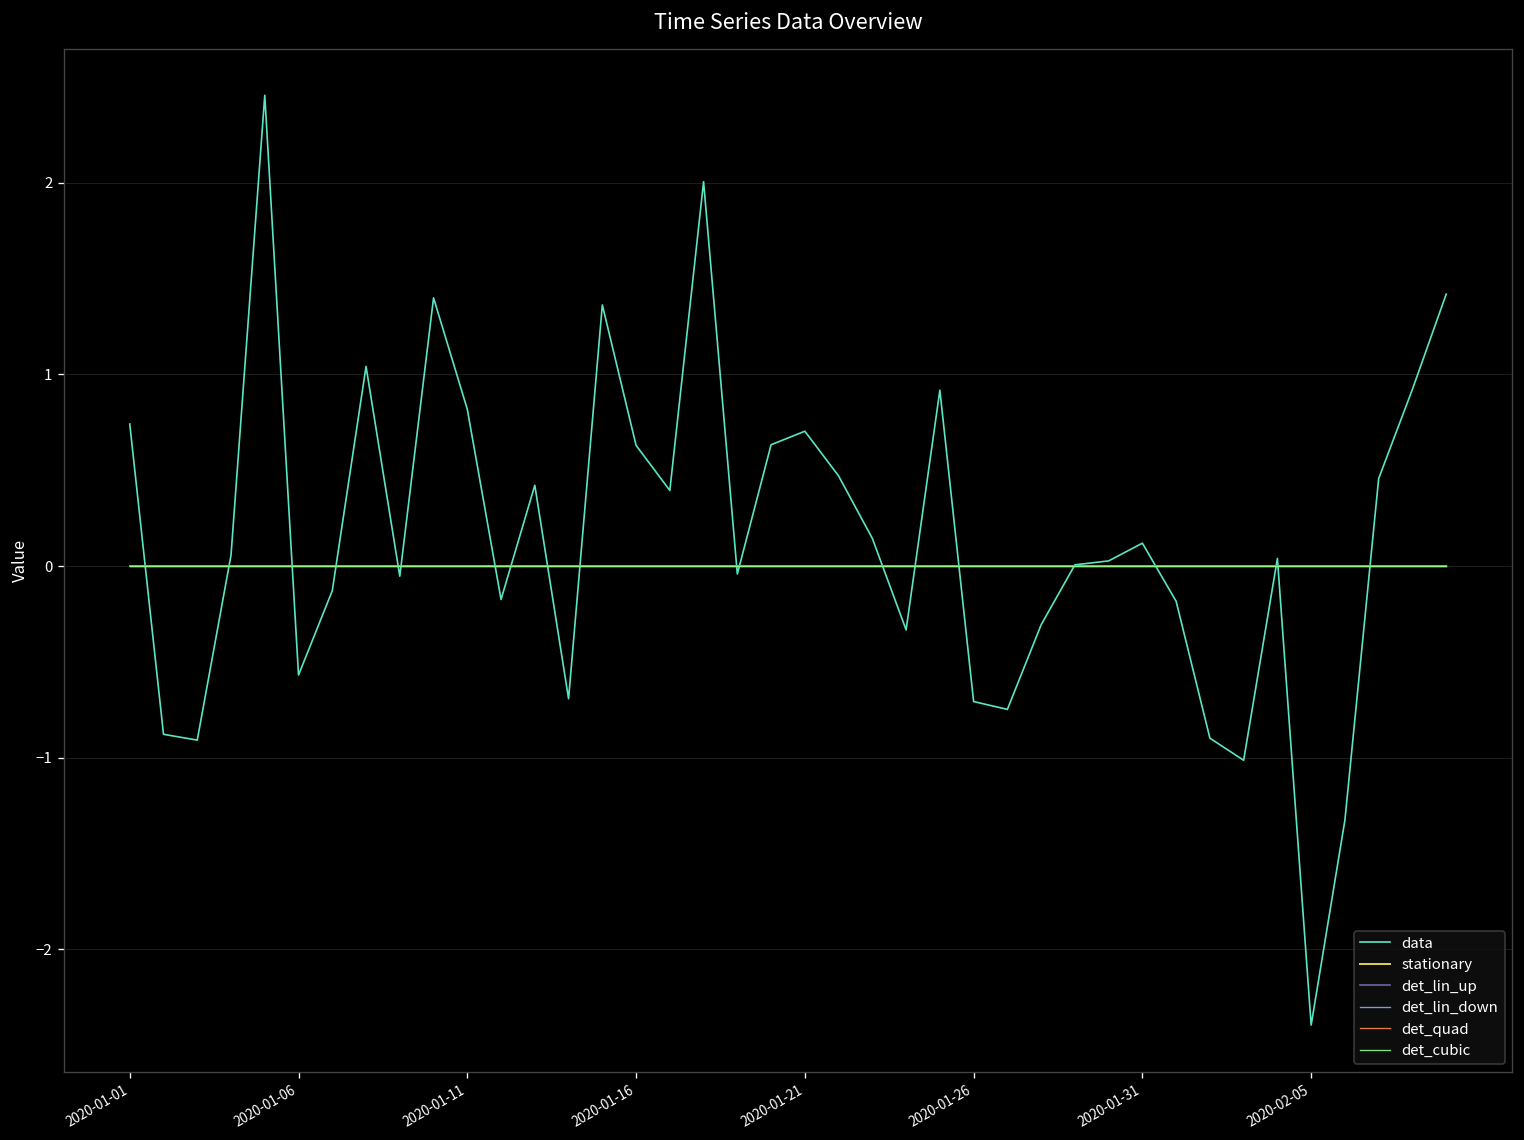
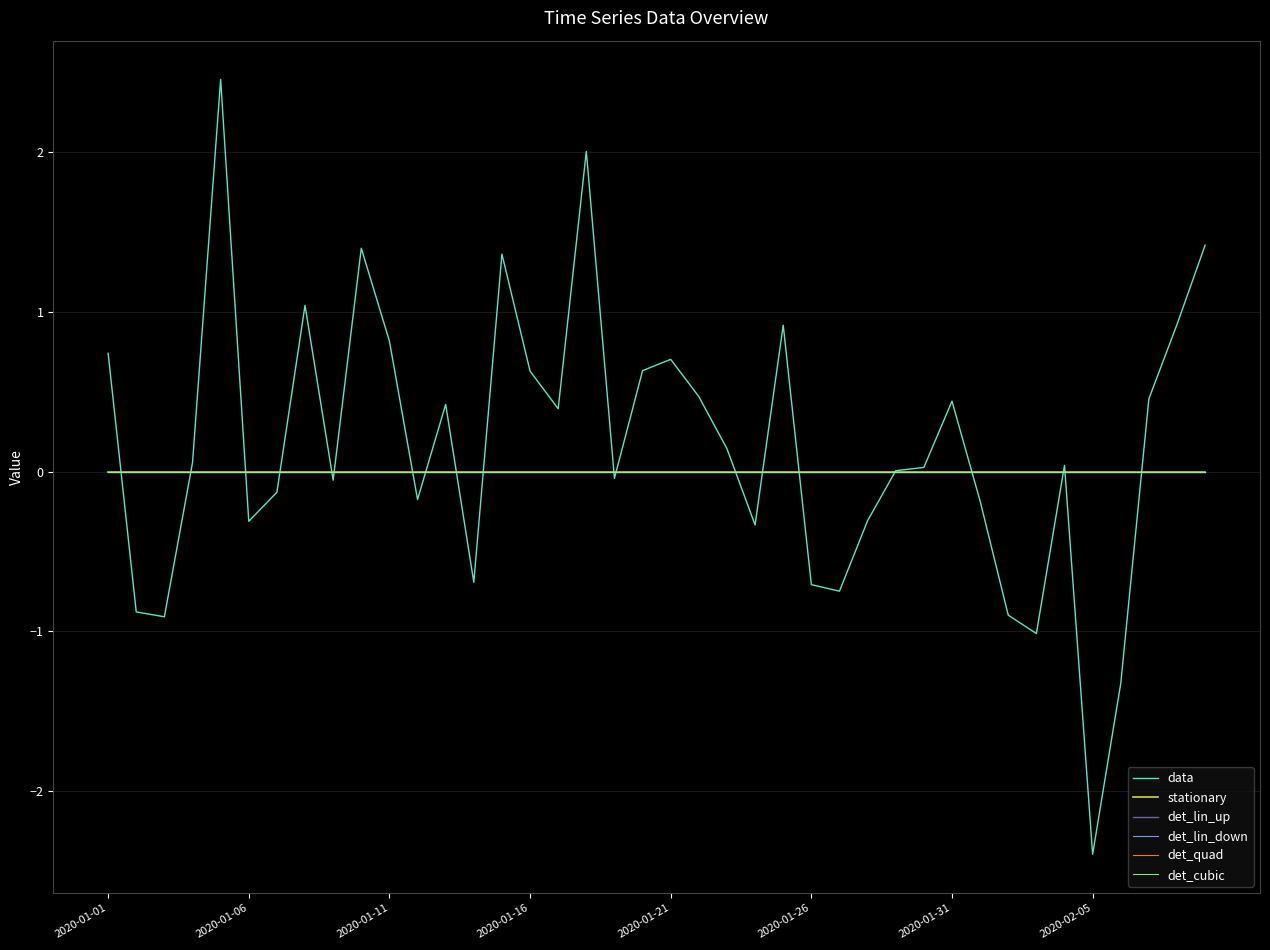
data, 2020-01-06: -0.57 -> -0.31
data, 2020-01-31: 0.12 -> 0.44
